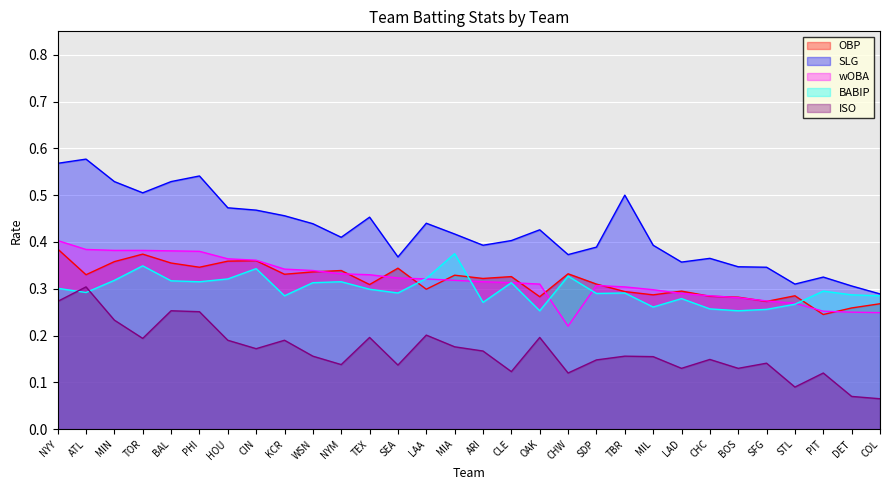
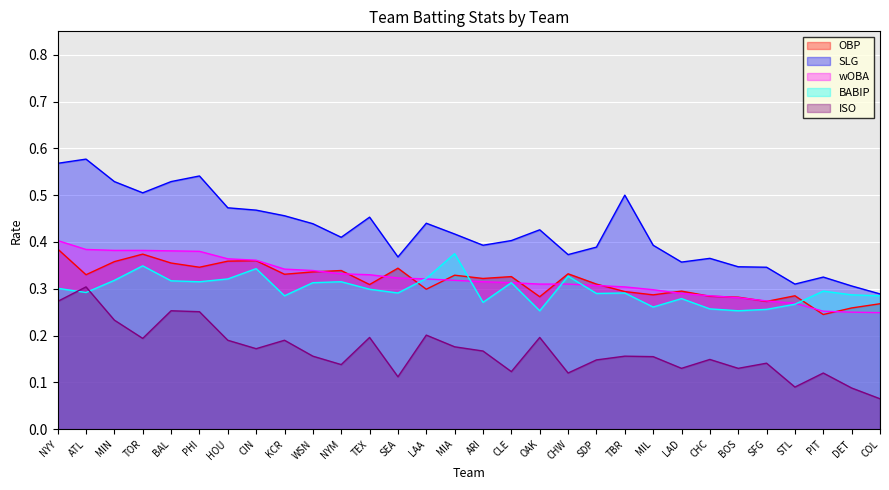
ISO, SEA: 0.14 -> 0.11
wOBA, CHW: 0.22 -> 0.31
ISO, DET: 0.07 -> 0.09
